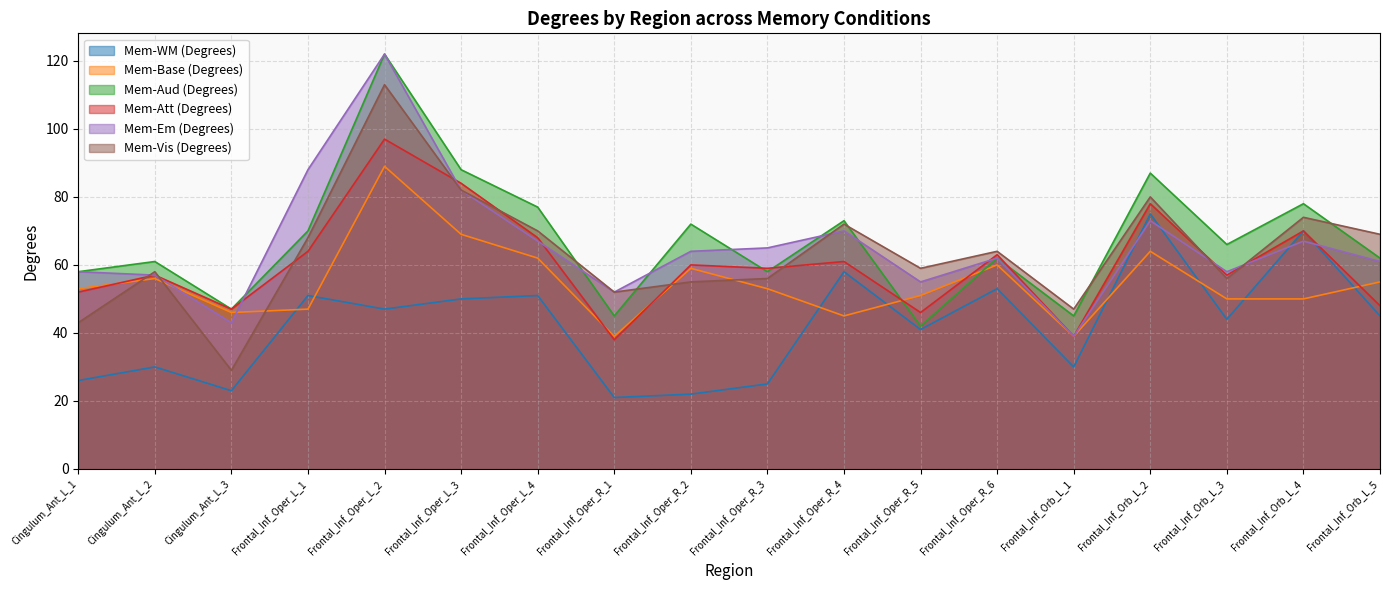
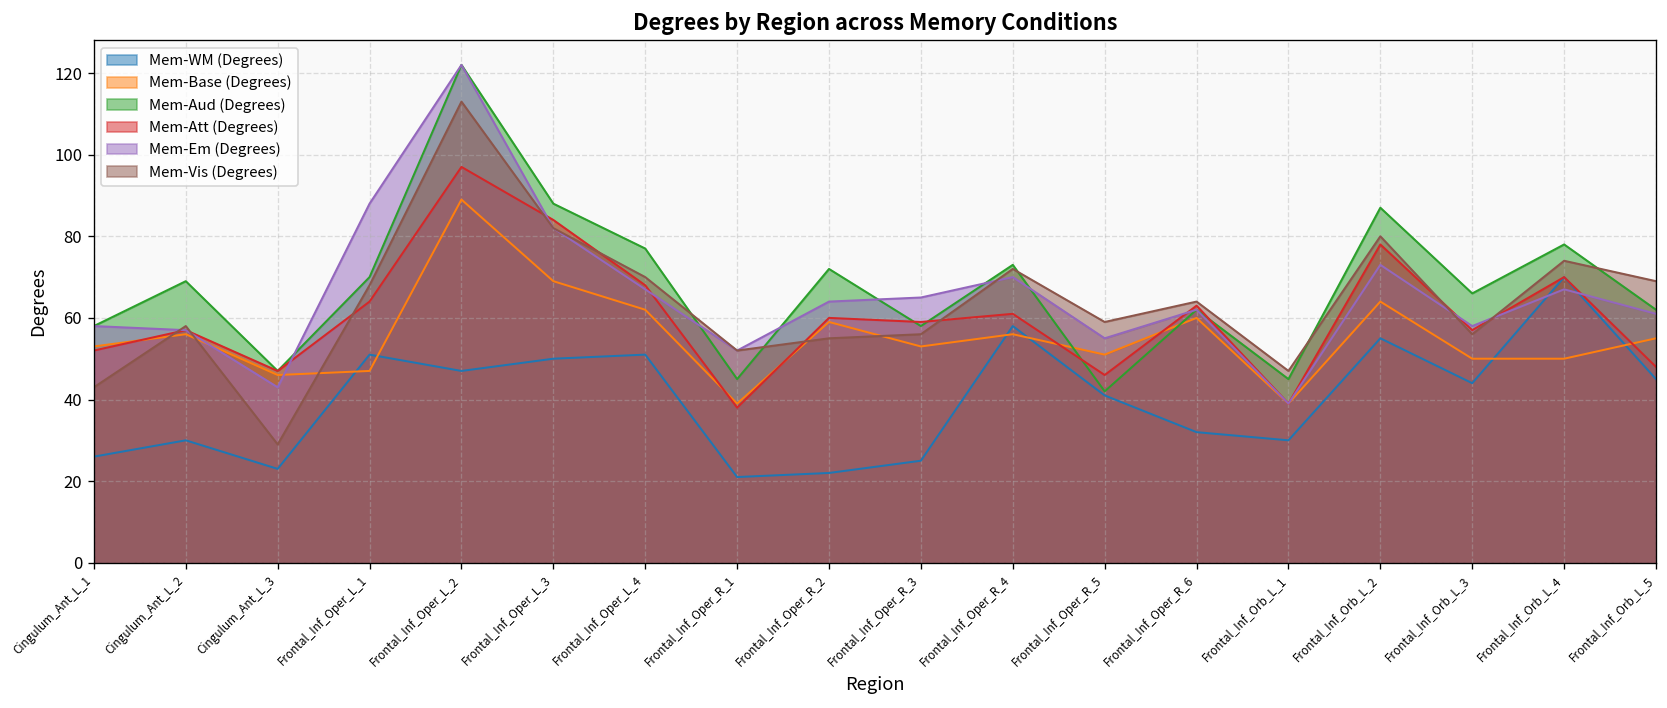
Mem-Aud (Degrees), Cingulum_Ant_L_2: 61 -> 69
Mem-Base (Degrees), Frontal_Inf_Oper_R_4: 45 -> 56
Mem-WM (Degrees), Frontal_Inf_Oper_R_6: 53 -> 32
Mem-WM (Degrees), Frontal_Inf_Orb_L_2: 75 -> 55
